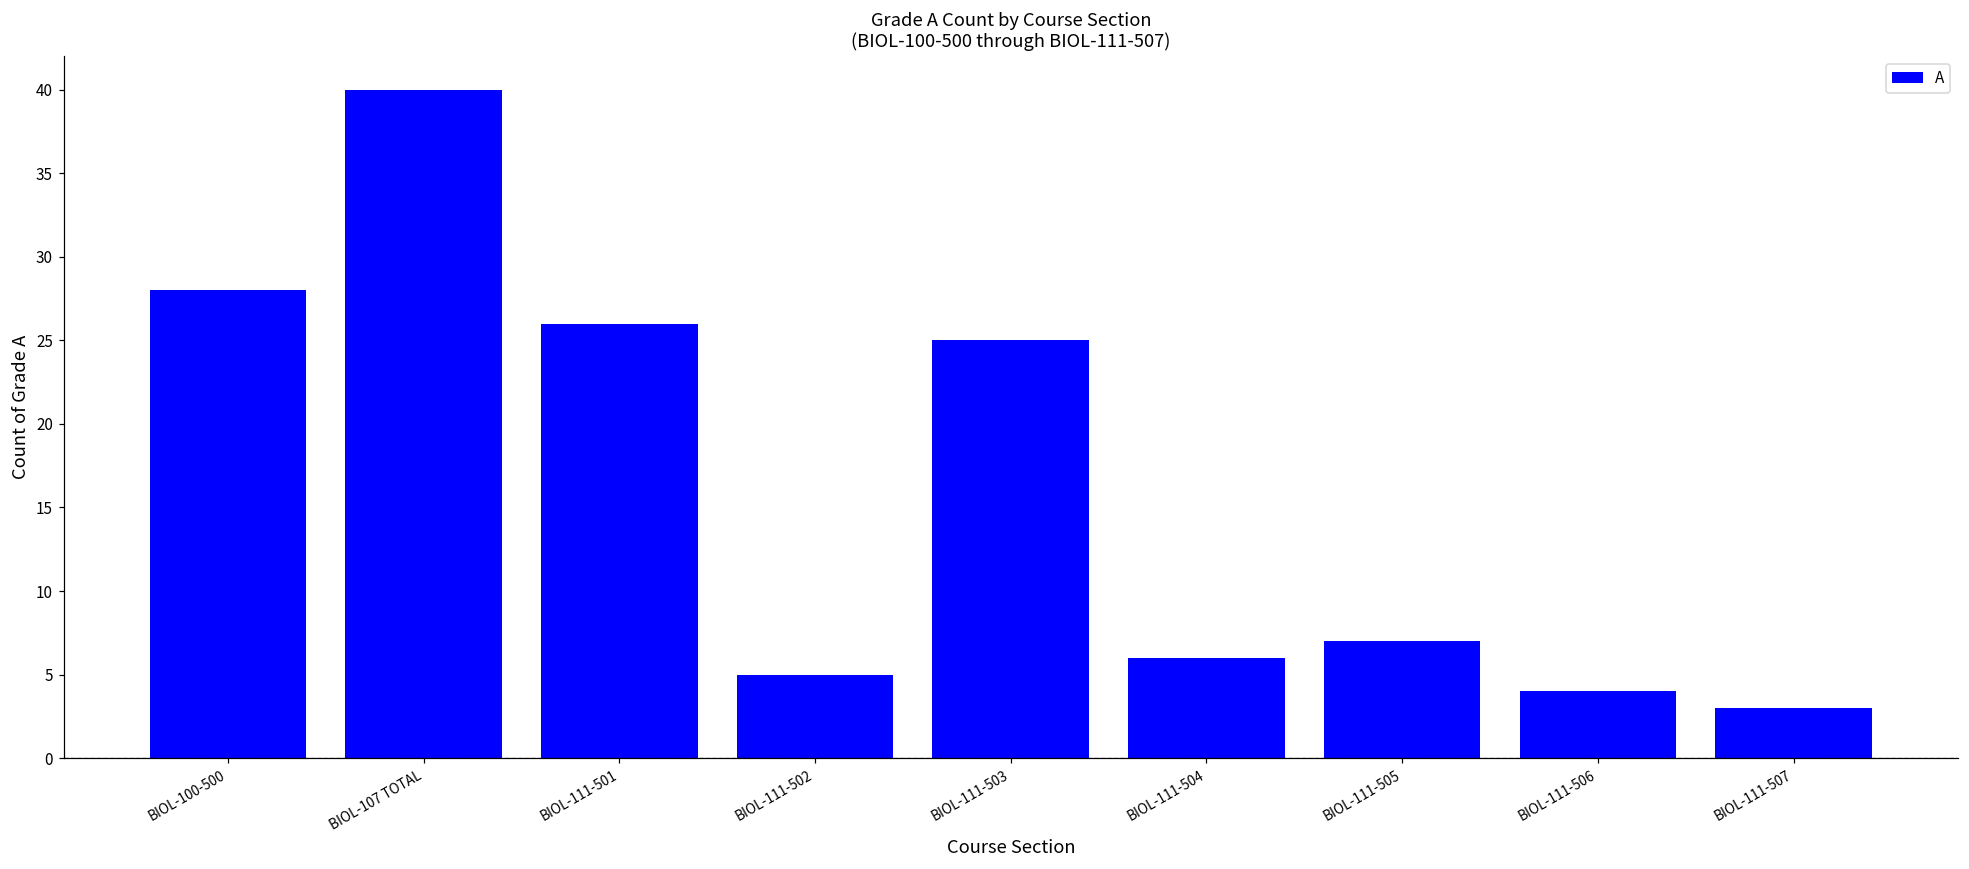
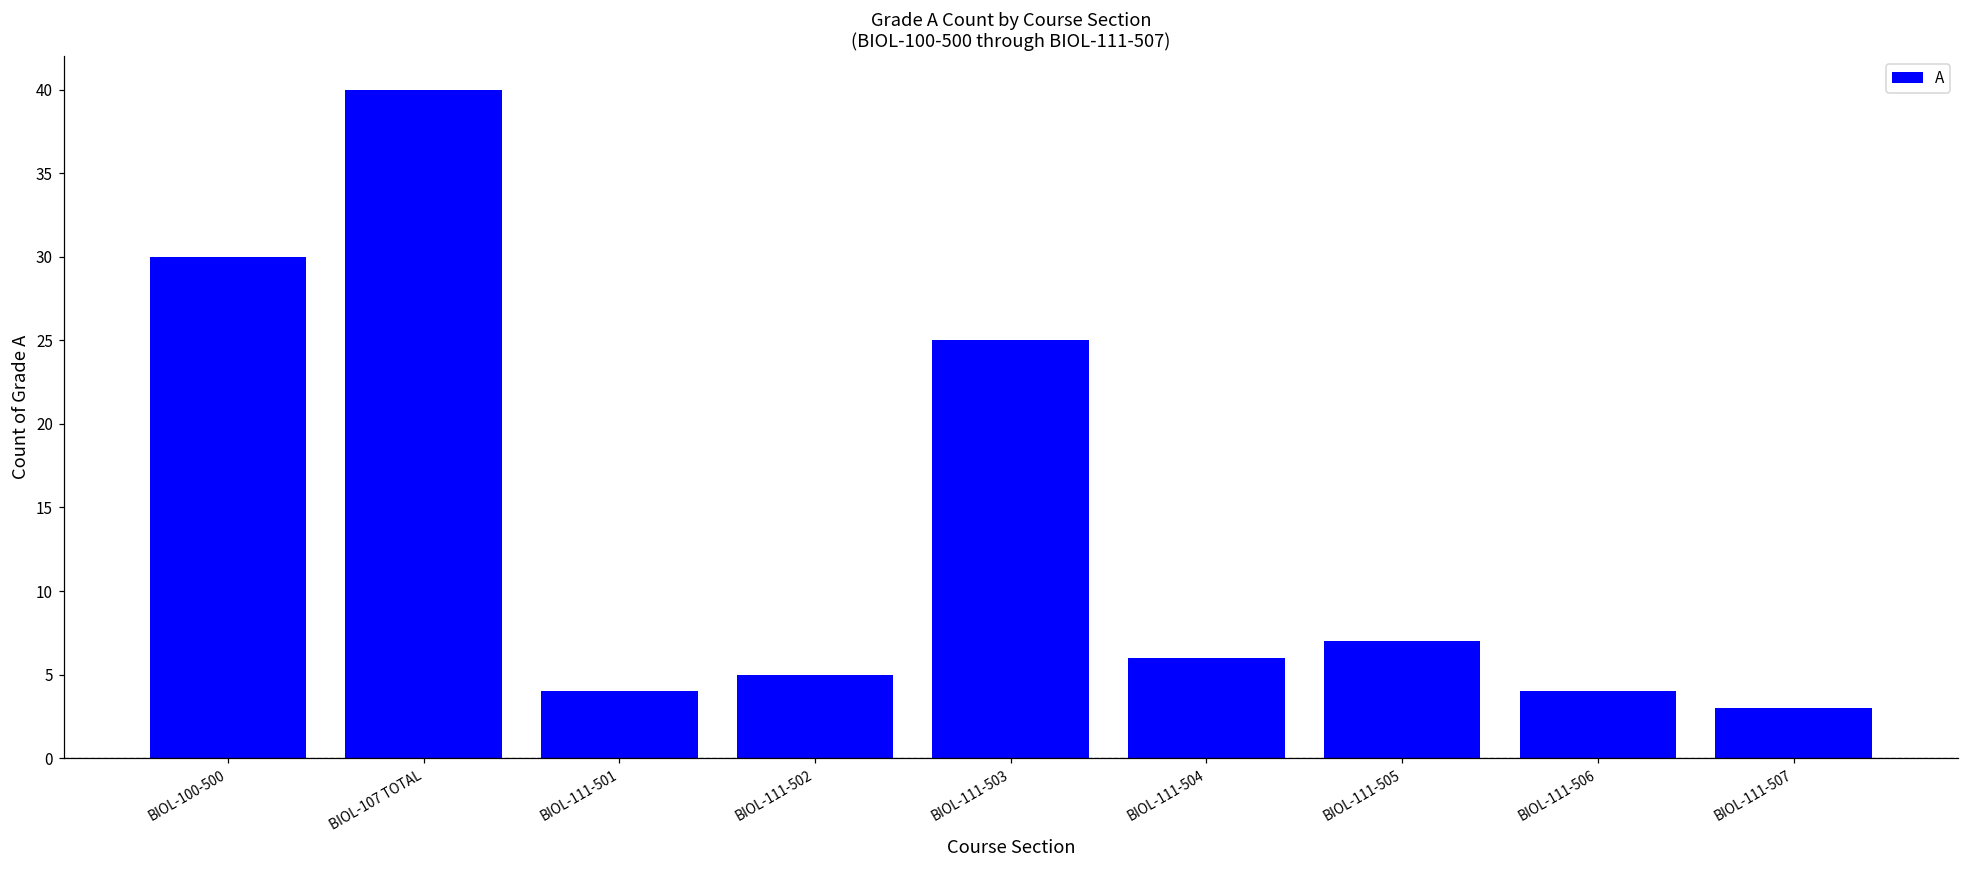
BIOL-100-500: 28 -> 30
BIOL-111-501: 26 -> 4
